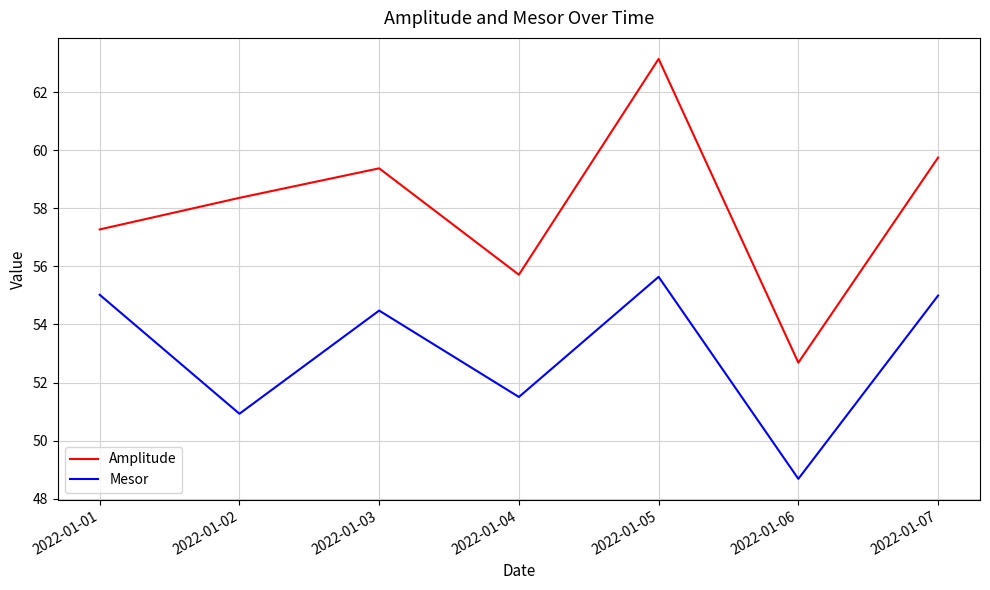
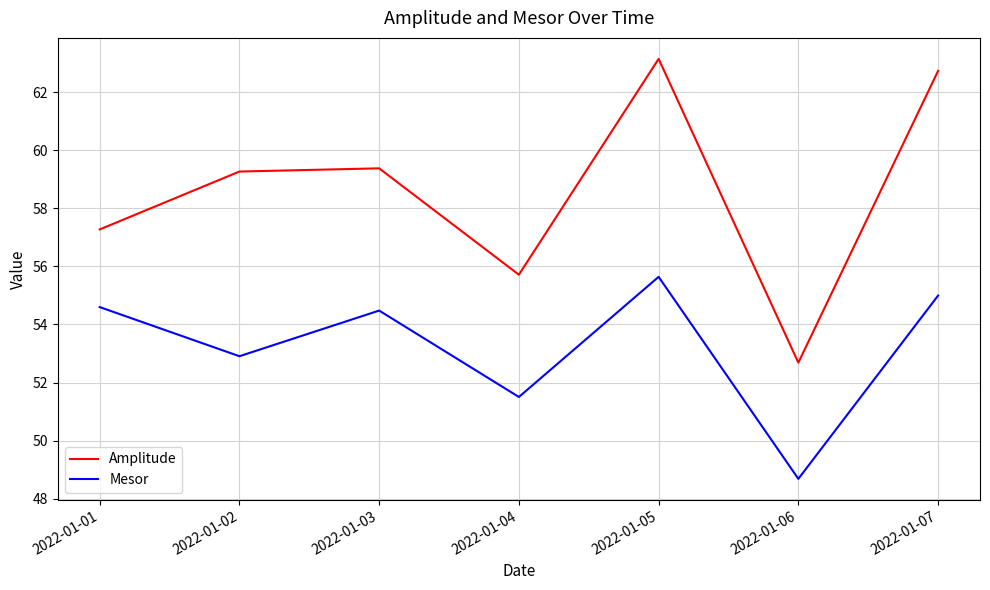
Mesor, 2022-01-01: 55.0 -> 54.6
Amplitude, 2022-01-02: 58.4 -> 59.3
Mesor, 2022-01-02: 50.9 -> 52.9
Amplitude, 2022-01-07: 59.7 -> 62.7
